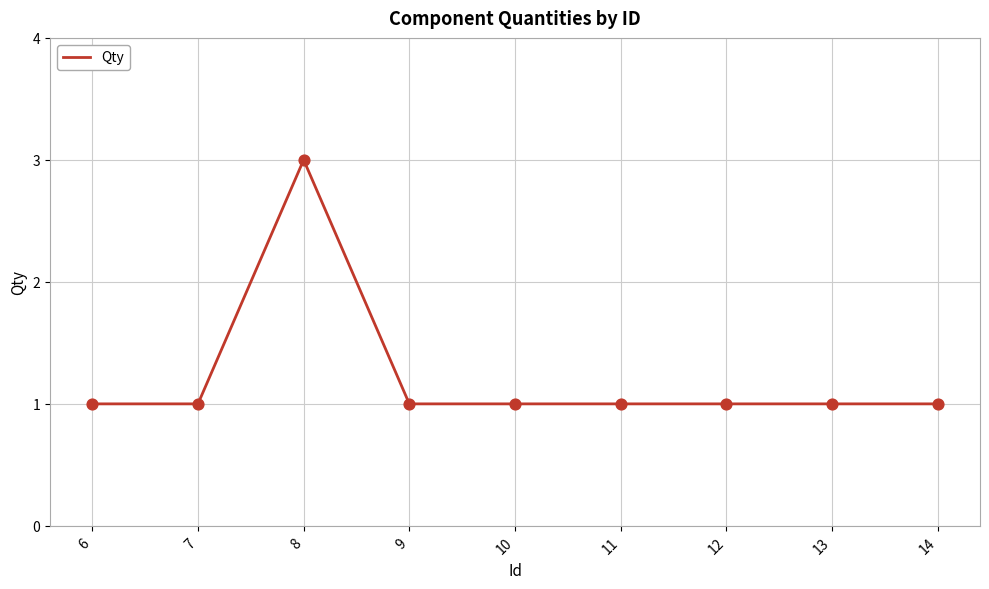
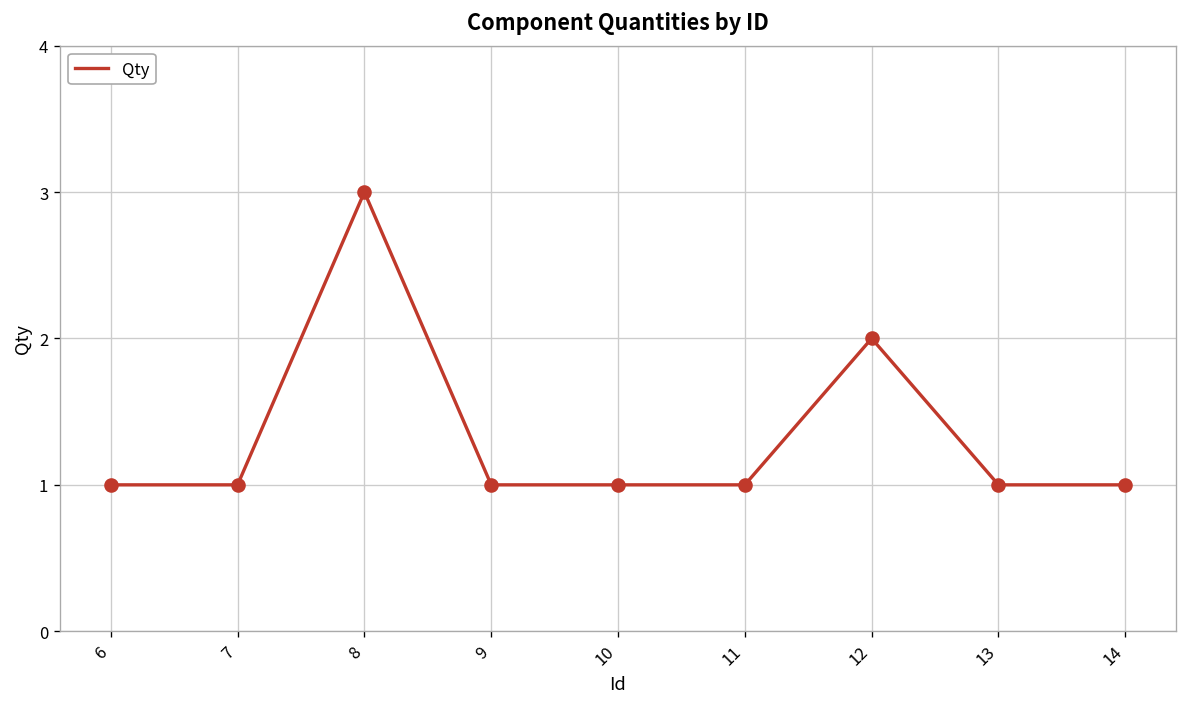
12: 1 -> 2
